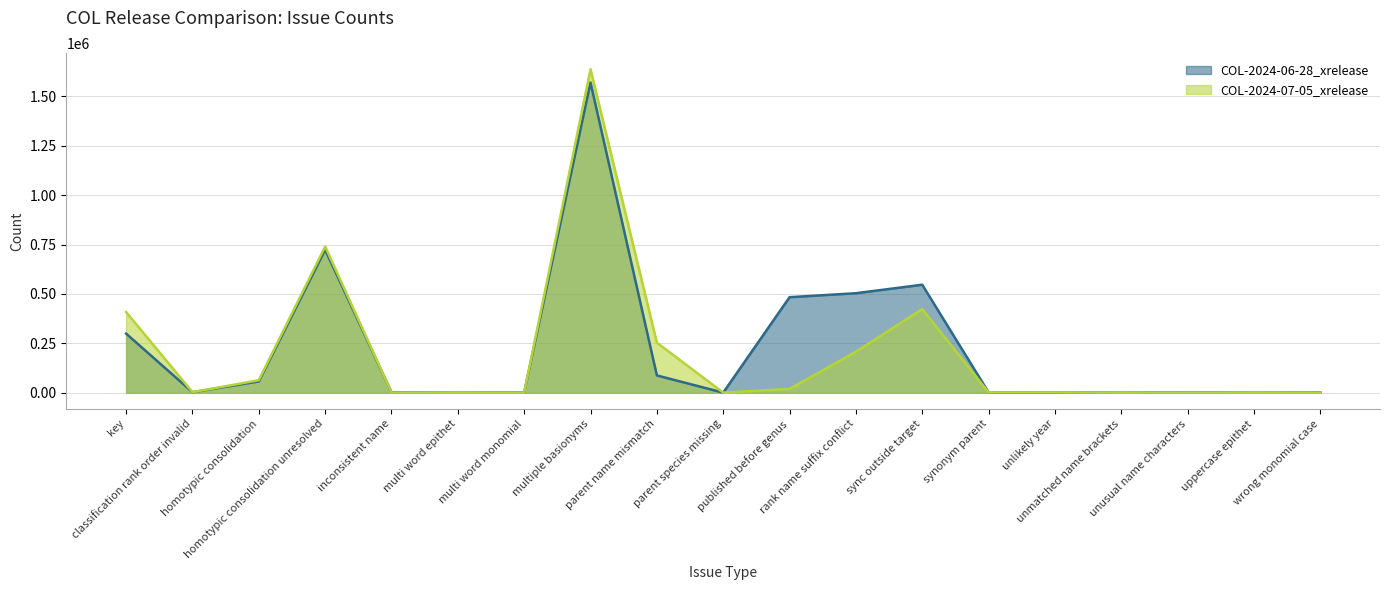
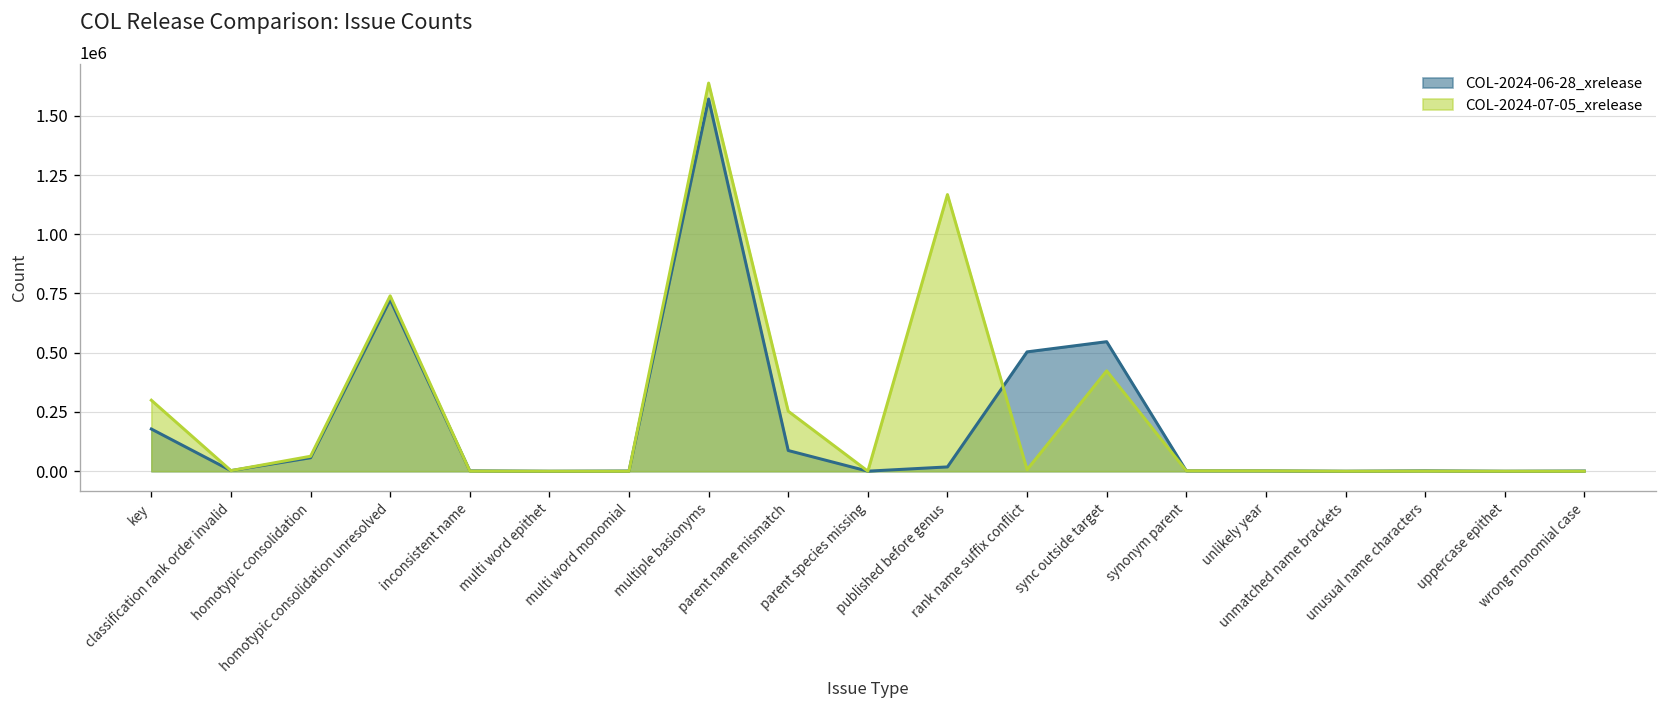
COL-2024-06-28_xrelease, key: 300000 -> 180000
COL-2024-07-05_xrelease, key: 410000 -> 300000
COL-2024-06-28_xrelease, published before genus: 480000 -> 20000
COL-2024-07-05_xrelease, published before genus: 20000 -> 1170000
COL-2024-07-05_xrelease, rank name suffix conflict: 210000 -> 10000
